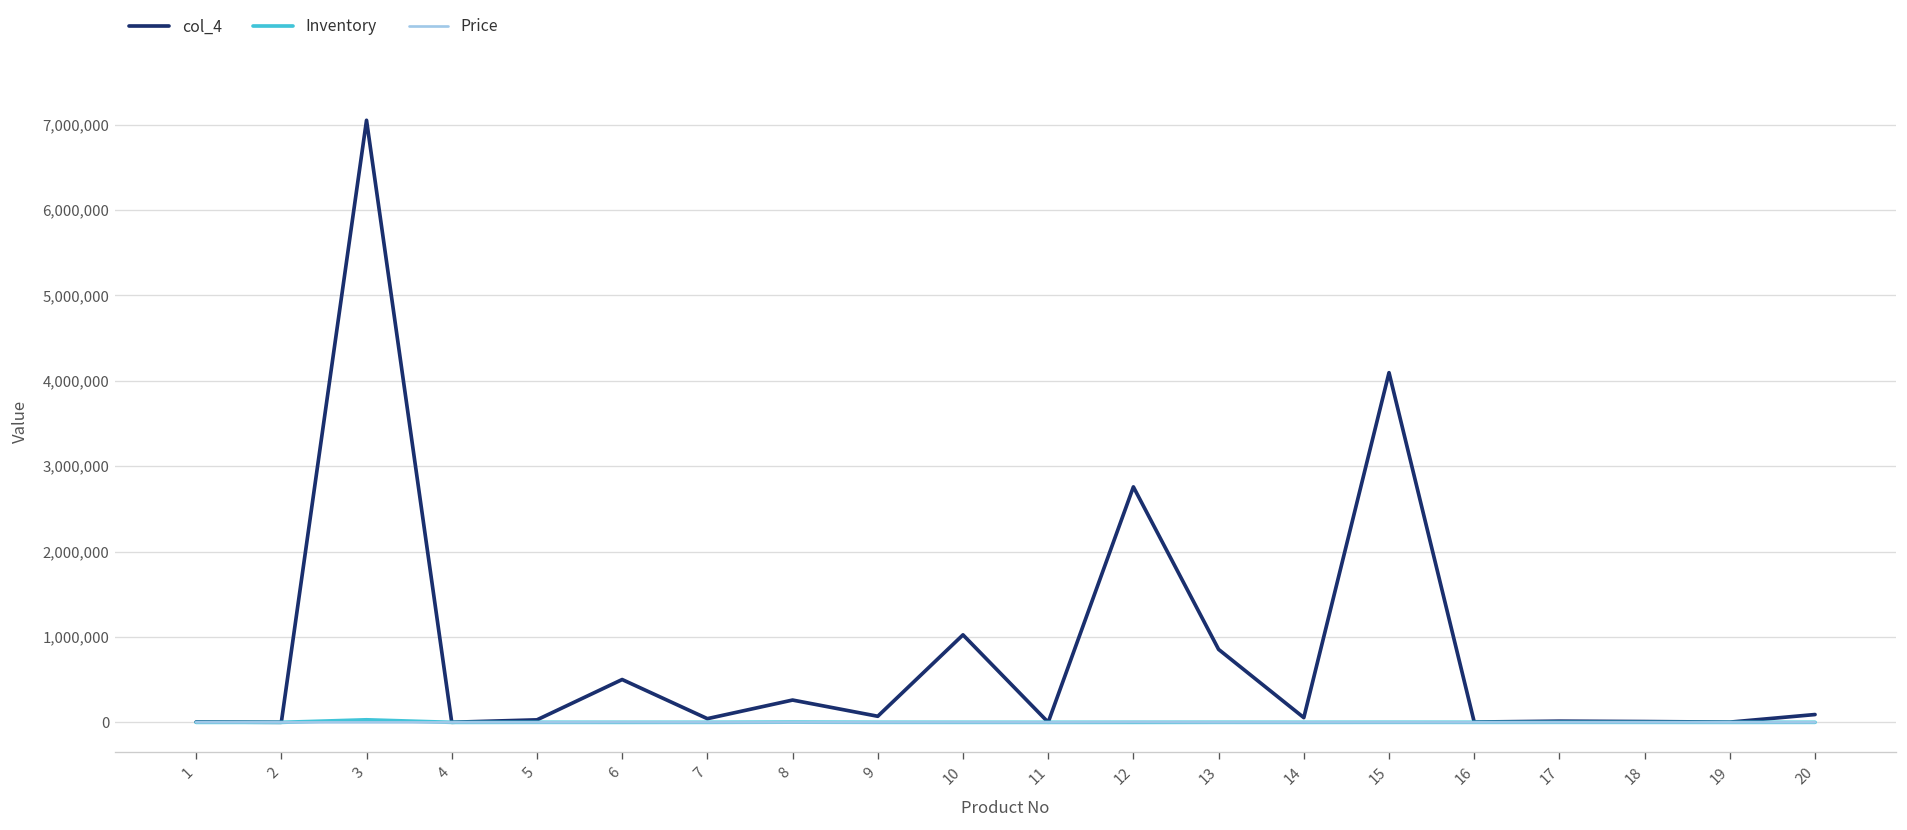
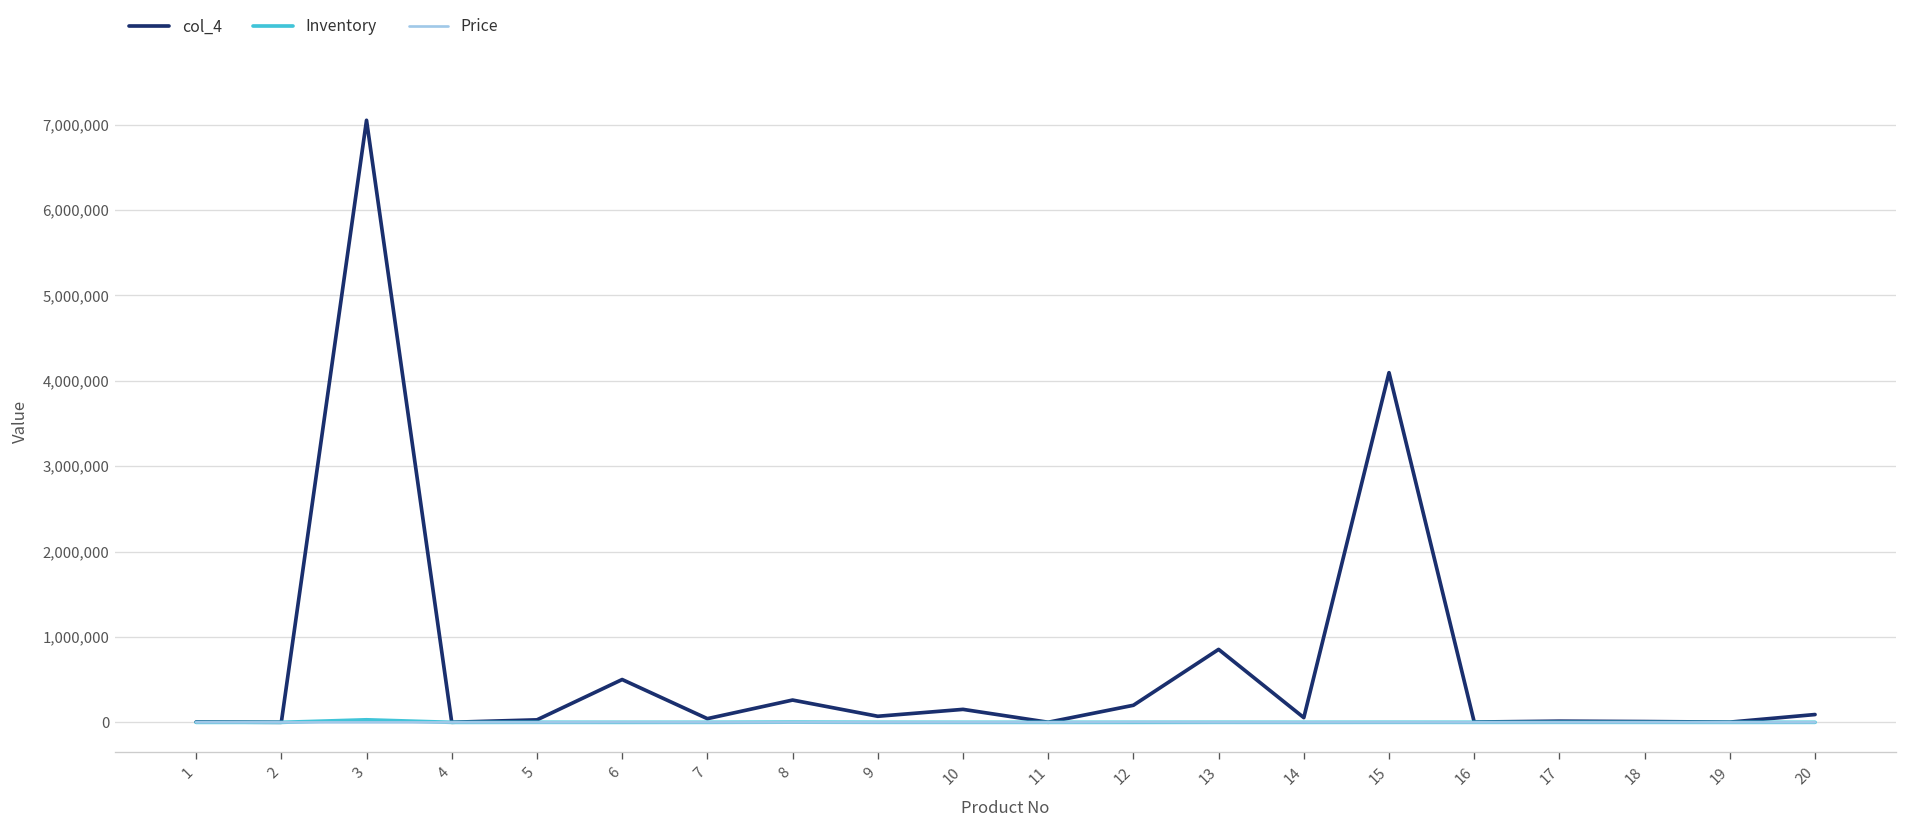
col_4, 10: 1,000,000 -> 200,000
col_4, 12: 2,800,000 -> 200,000
